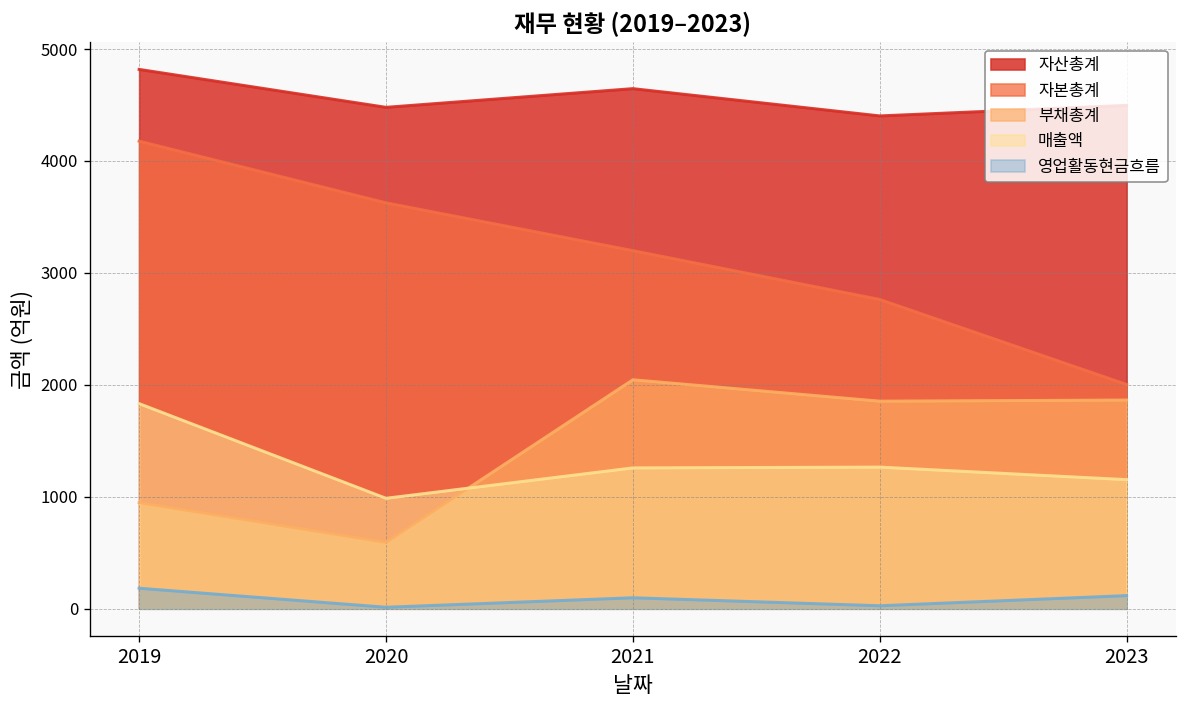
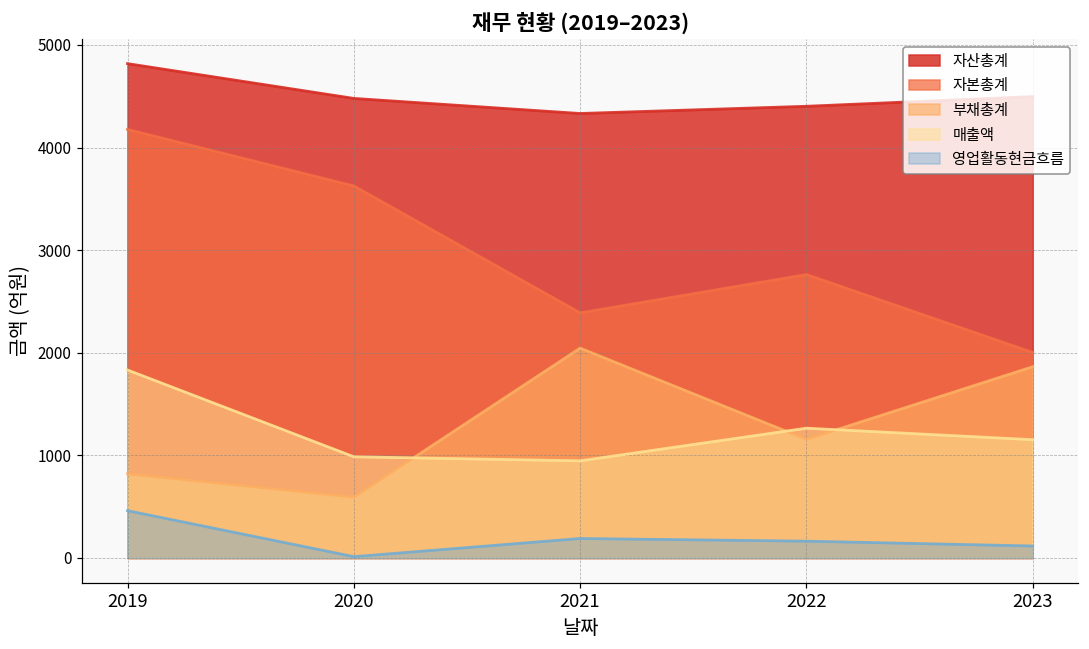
부채총계, 2019: 900 -> 800
영업활동현금흐름, 2019: 200 -> 500
자산총계, 2021: 4600 -> 4300
자본총계, 2021: 3200 -> 2400
매출액, 2021: 1300 -> 900
영업활동현금흐름, 2021: 100 -> 200
부채총계, 2022: 1900 -> 1200
영업활동현금흐름, 2022: 0 -> 200
